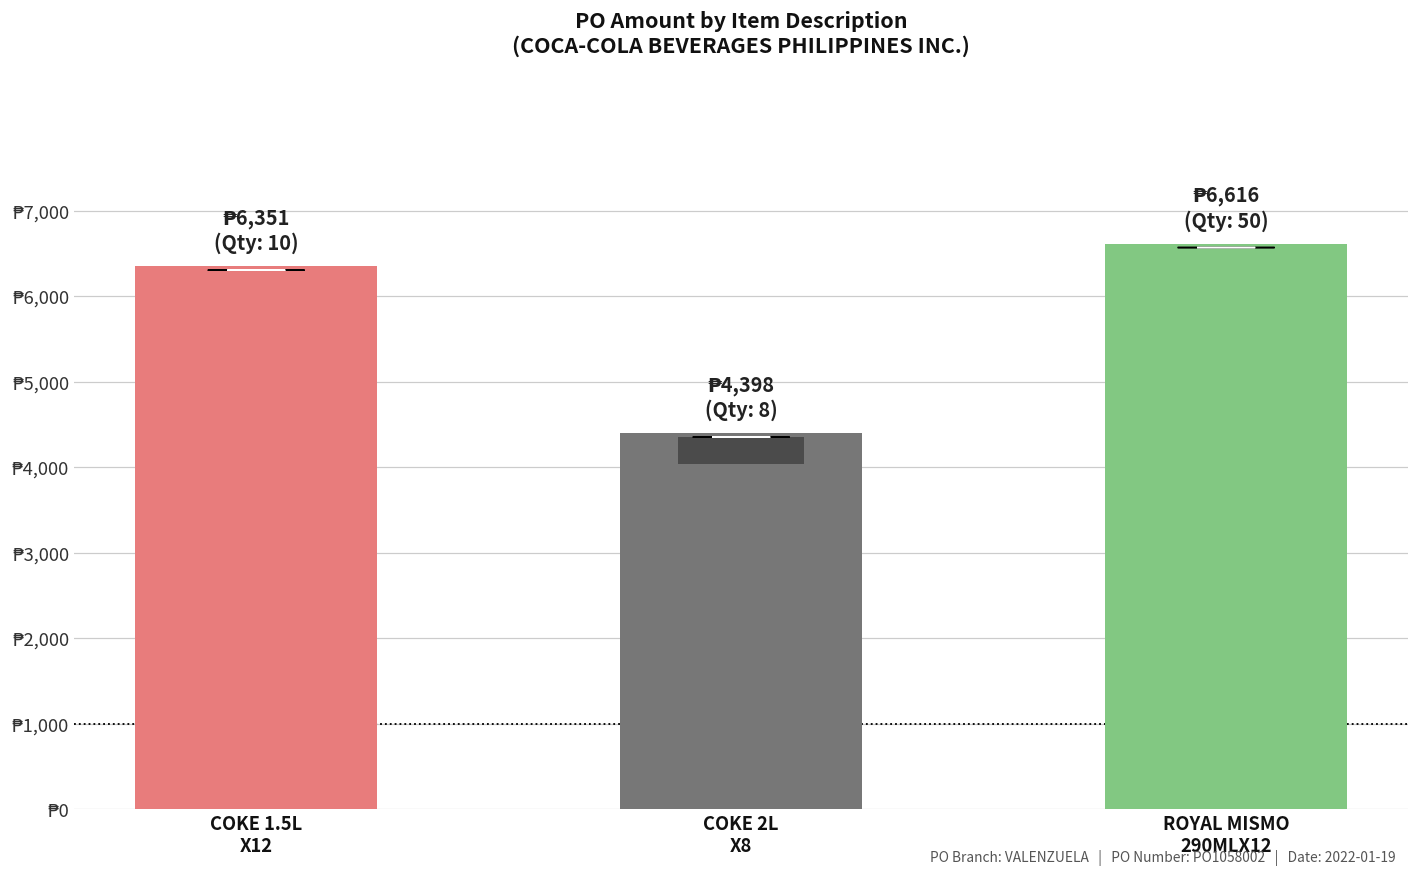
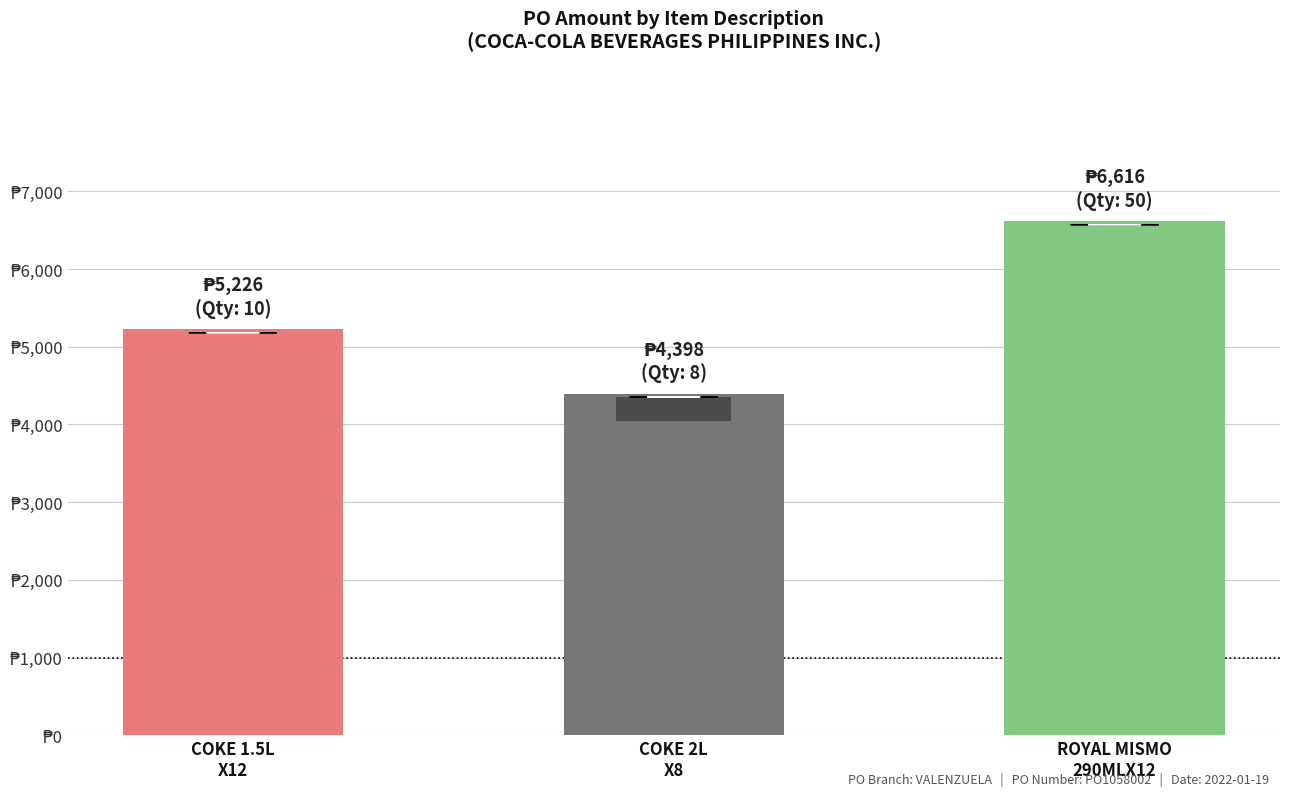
COKE 1.5L X12: 6,351 -> 5,226
